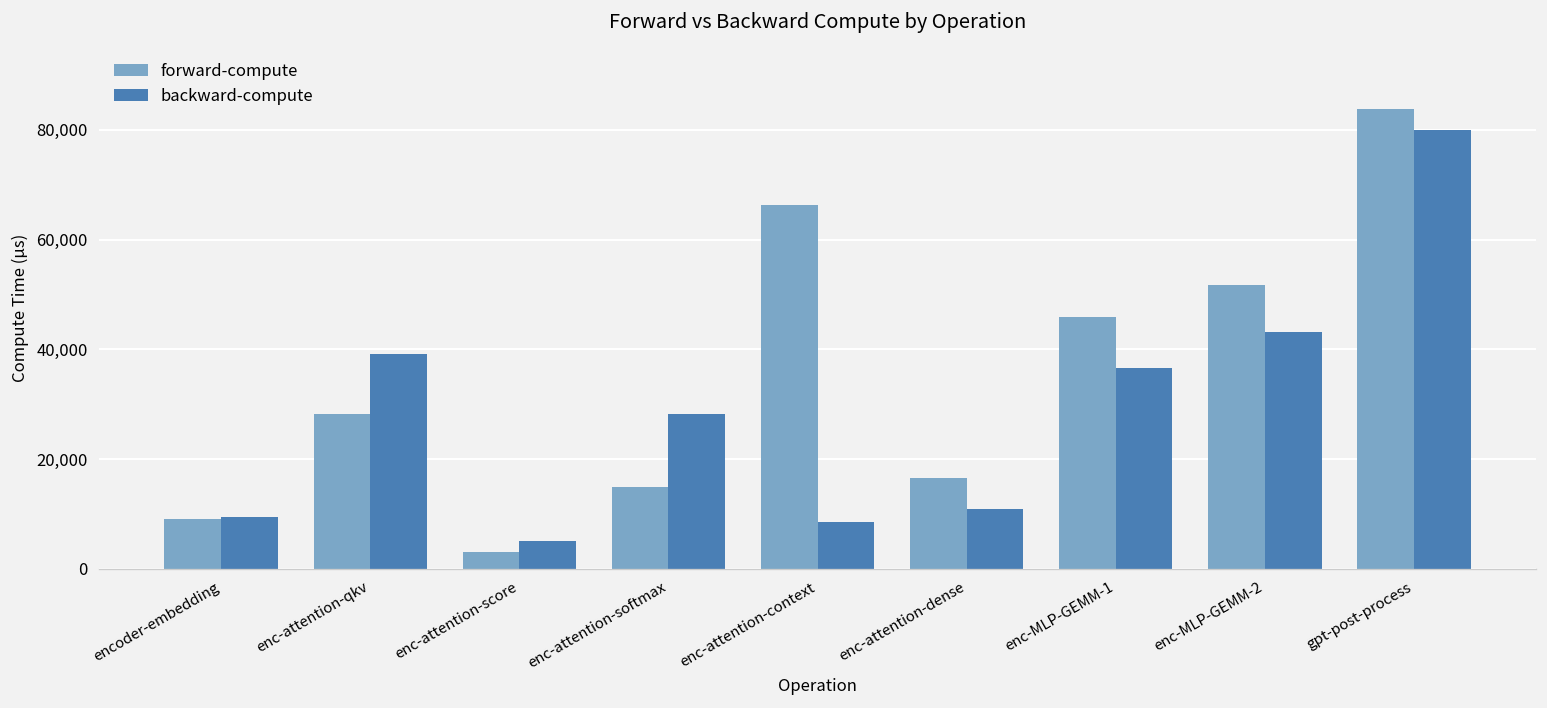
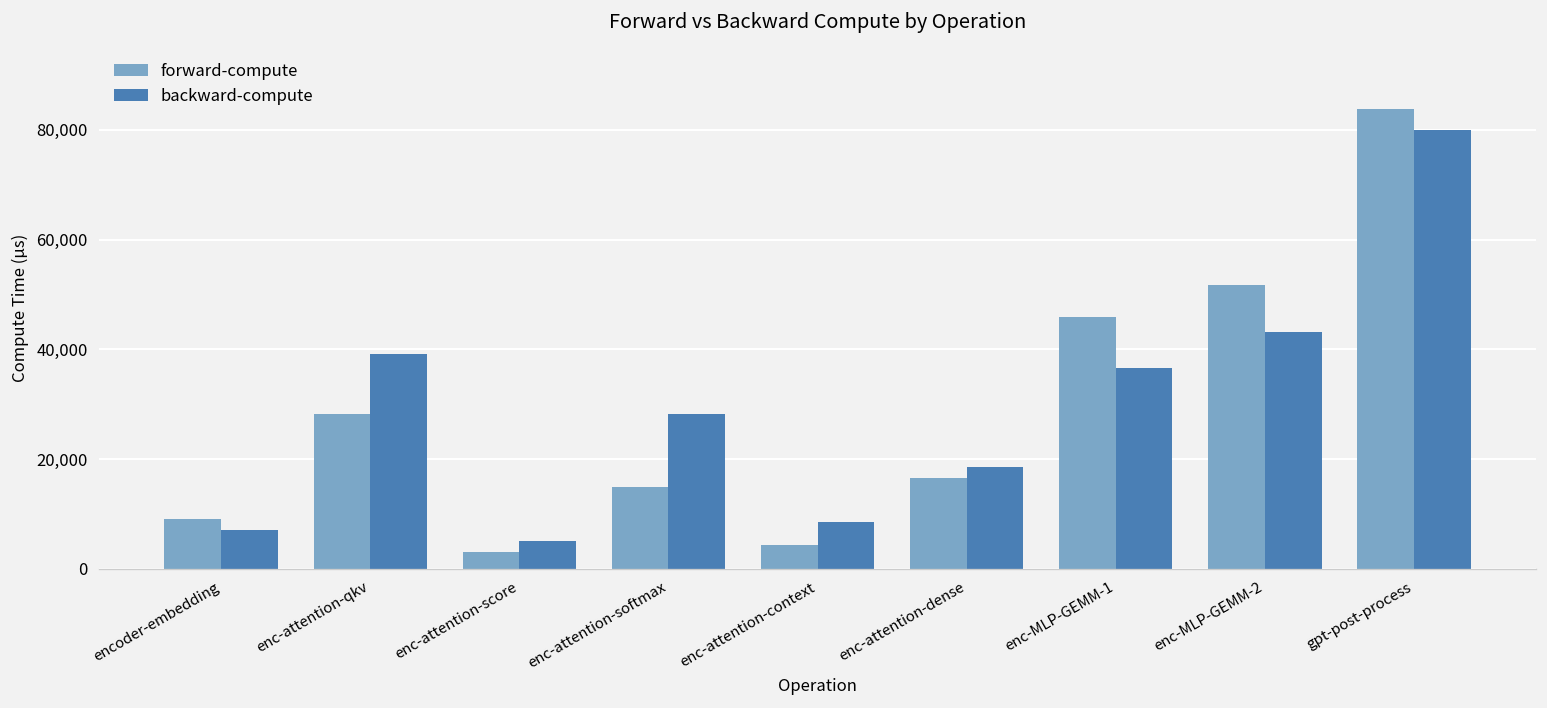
backward-compute, encoder-embedding: 9,000 -> 7,000
forward-compute, enc-attention-context: 66,000 -> 4,000
backward-compute, enc-attention-dense: 11,000 -> 18,000
